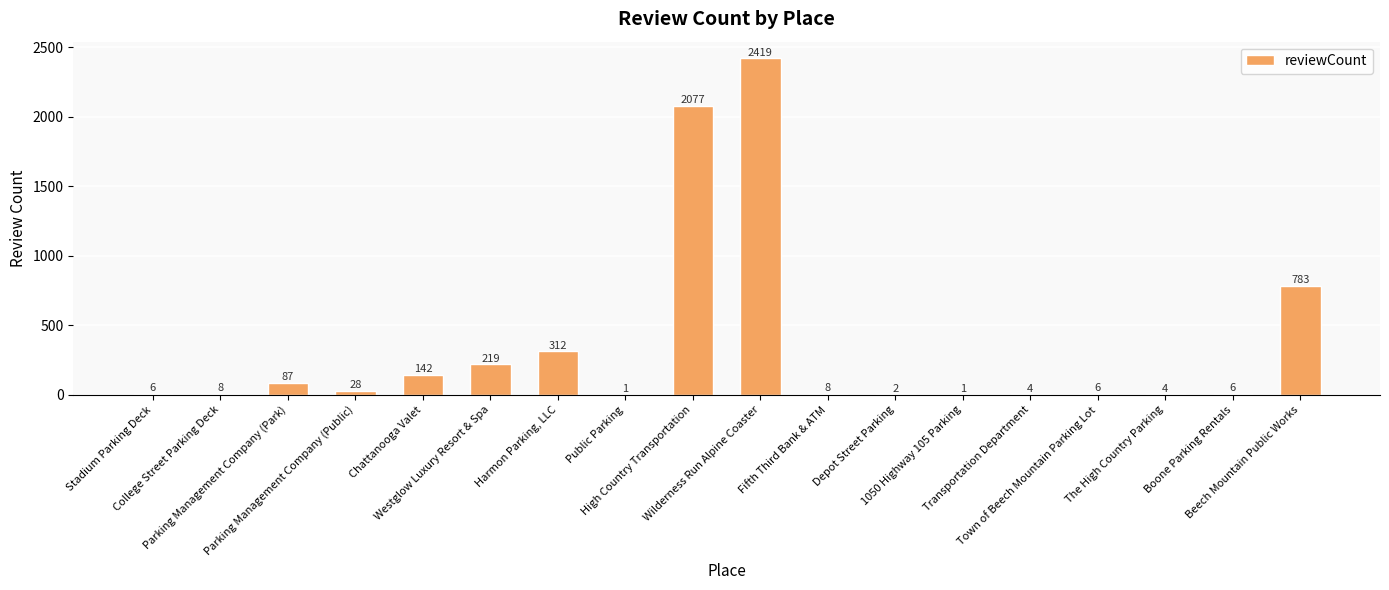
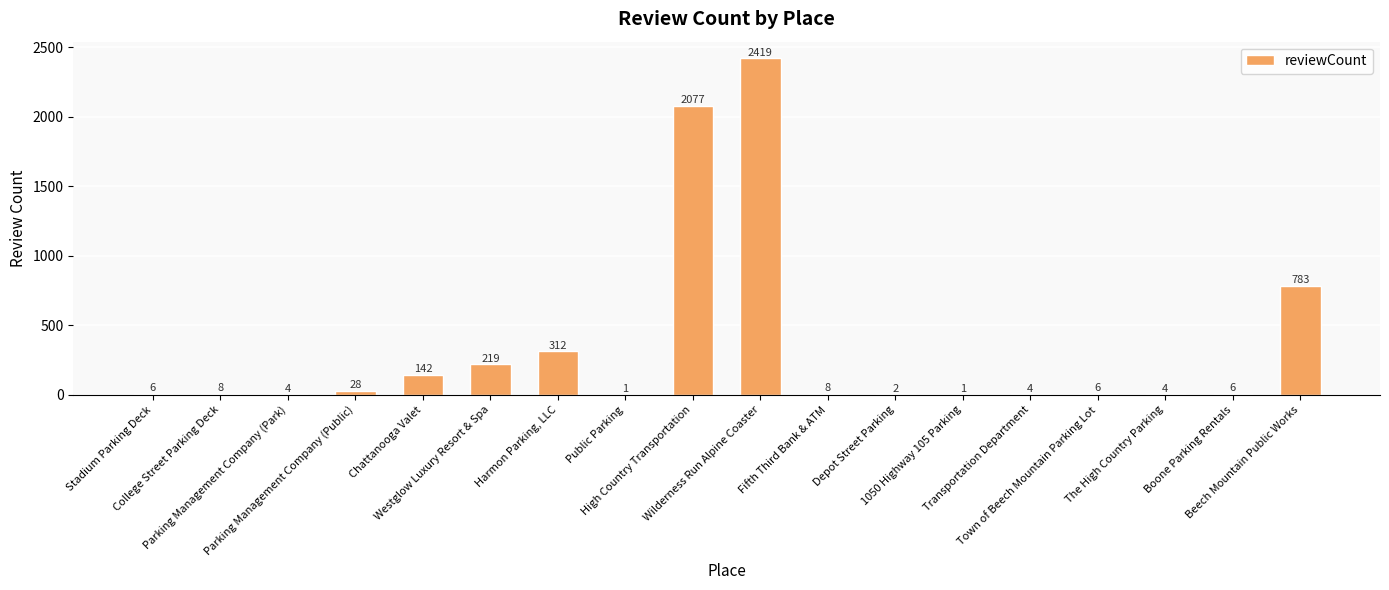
Parking Management Company (Park): 87 -> 4
